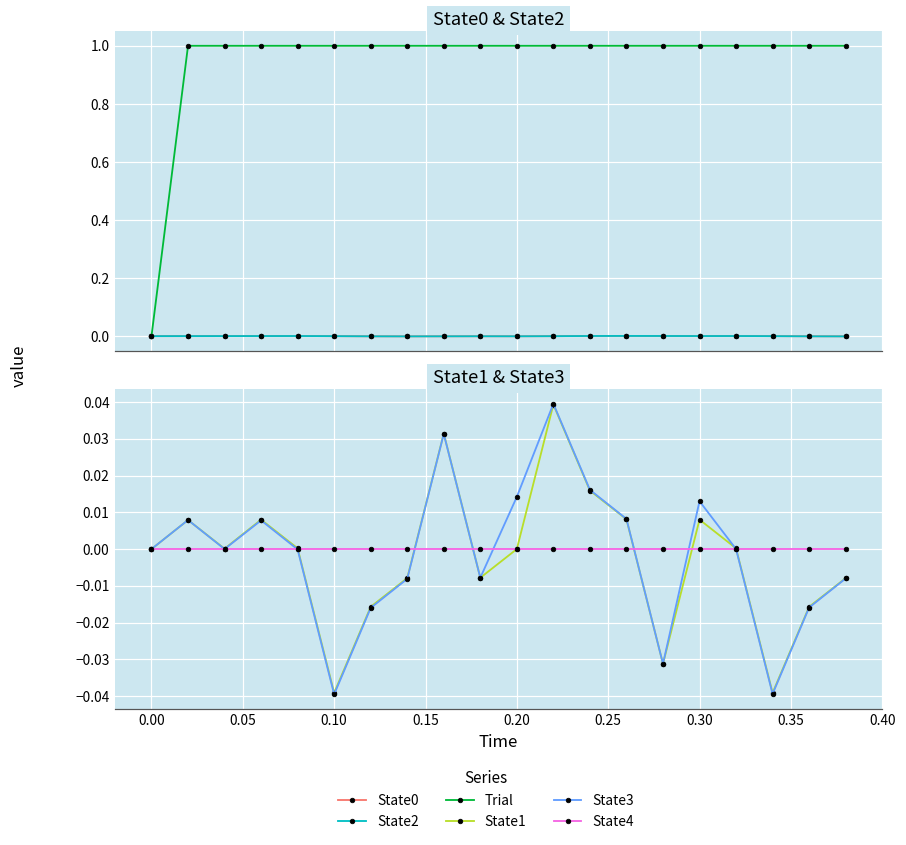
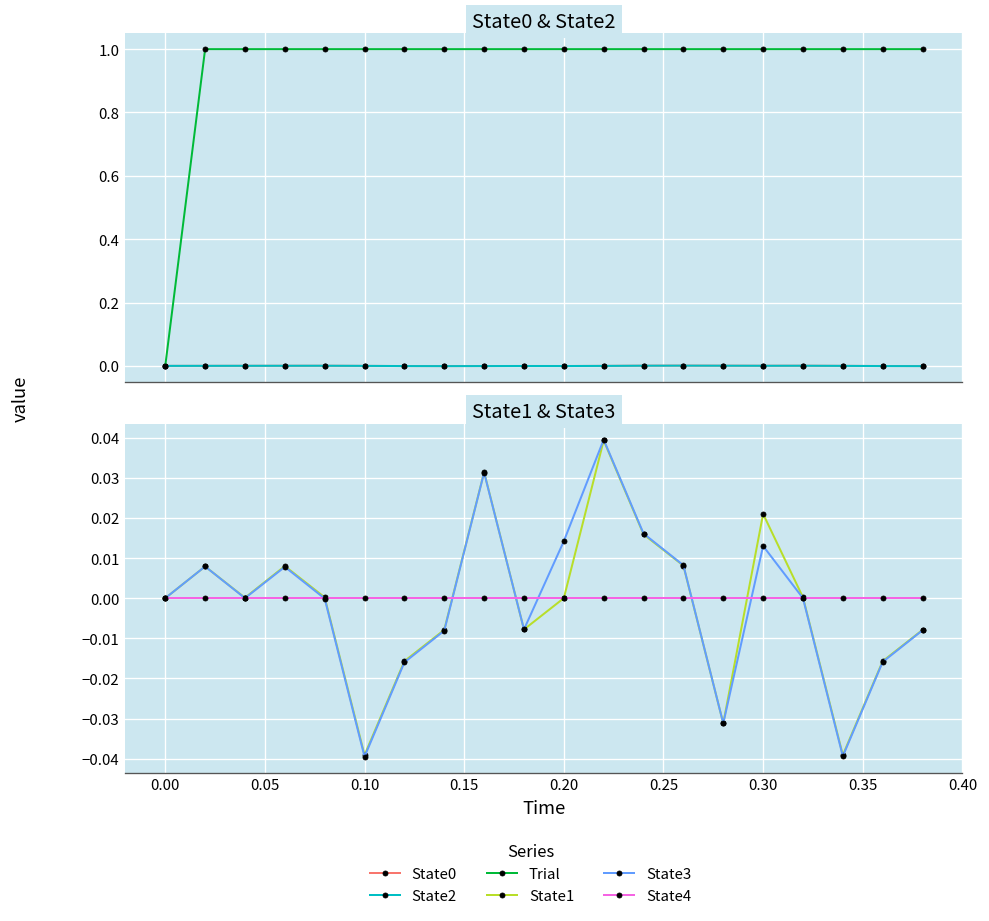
State1 & State3, State1, 0.30: 0.008 -> 0.021
